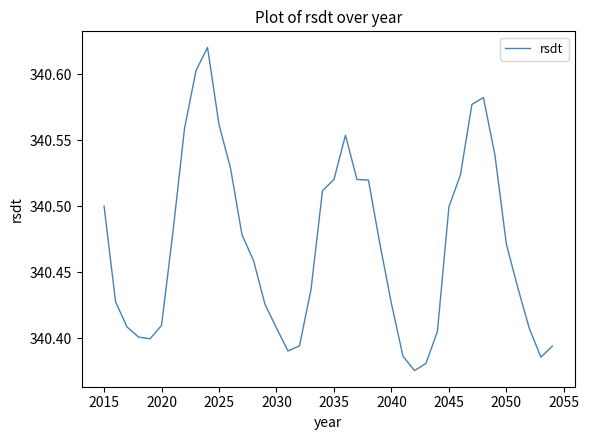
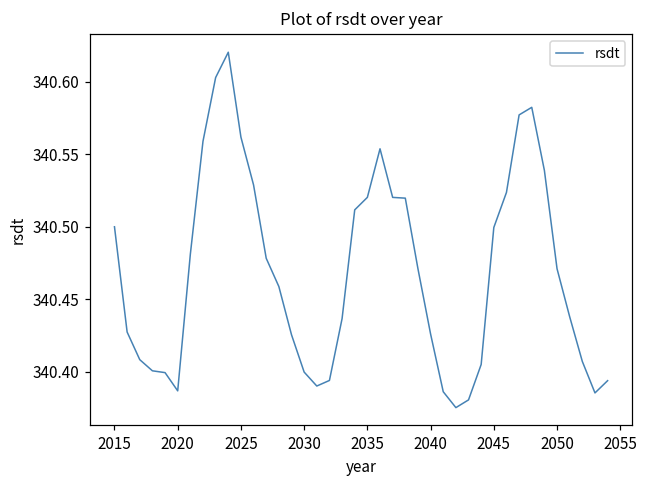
2020: 340.410 -> 340.387
2030: 340.408 -> 340.400
